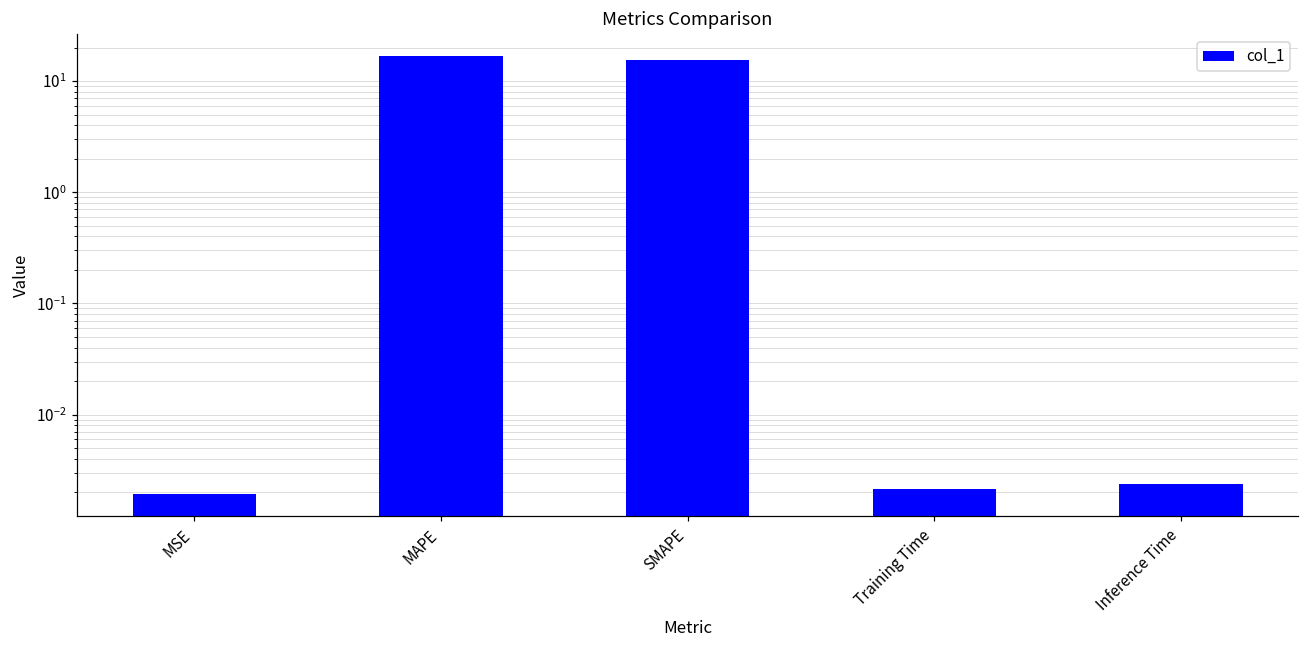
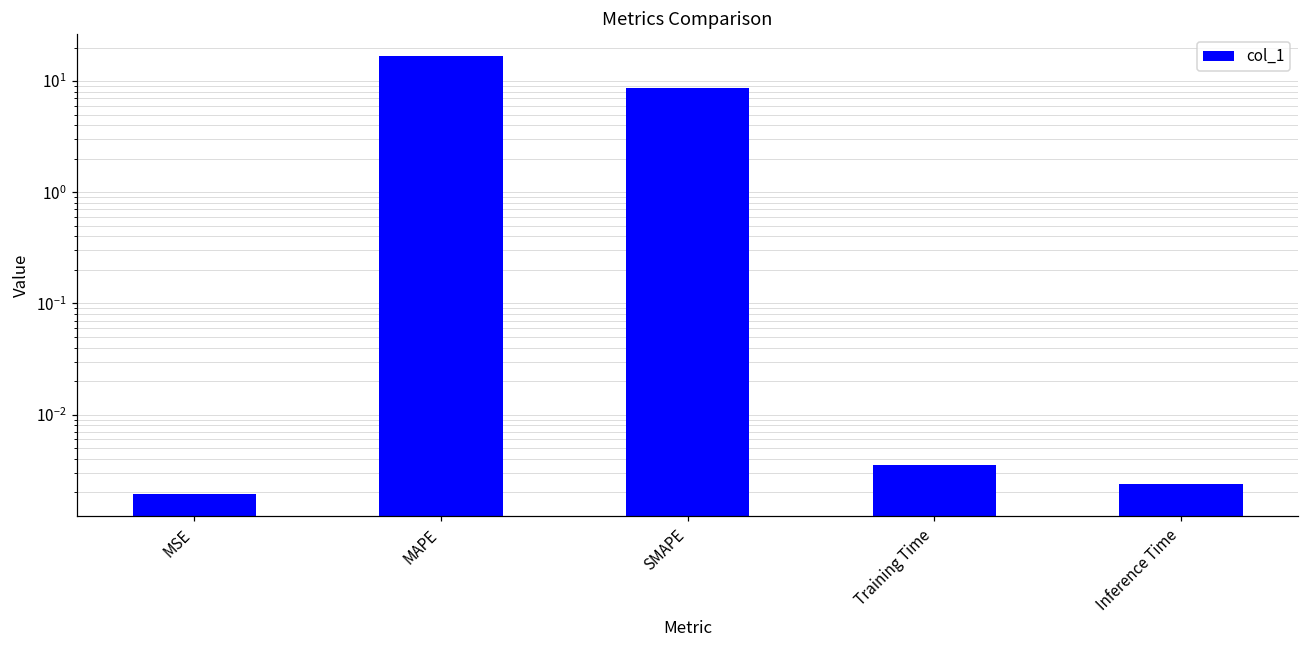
SMAPE: 15 -> 9
Training Time: 0.0021 -> 0.0035
